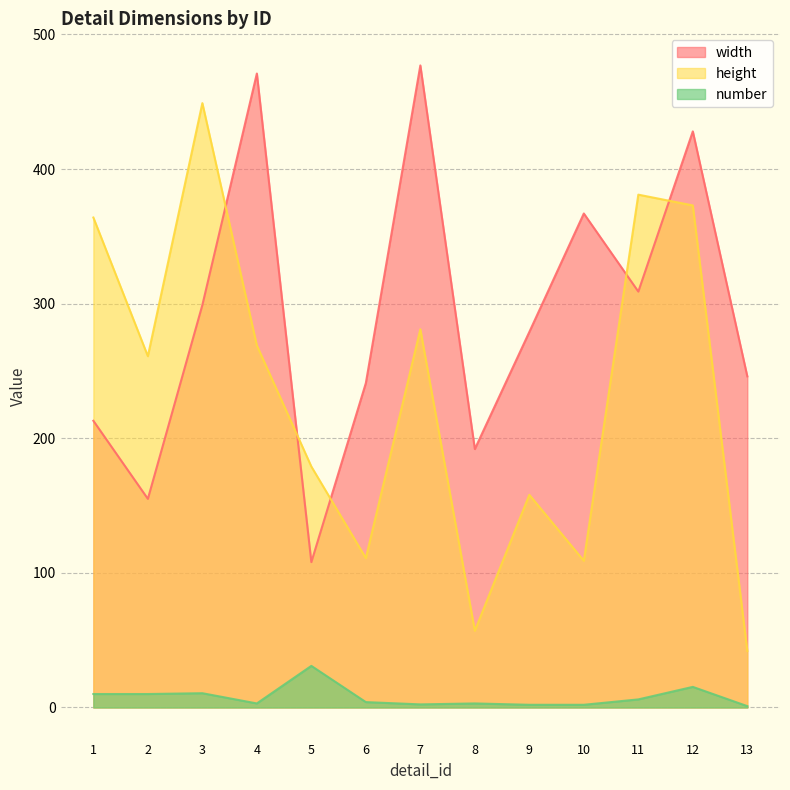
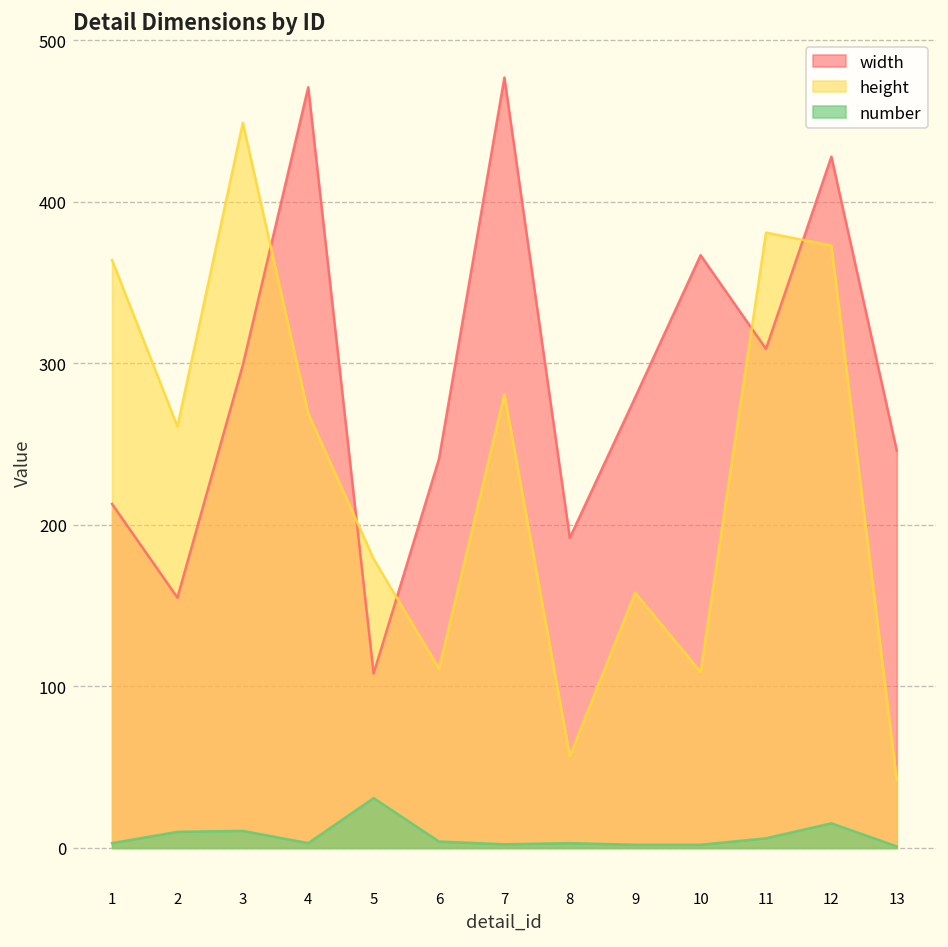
number, 1: 10 -> 3
